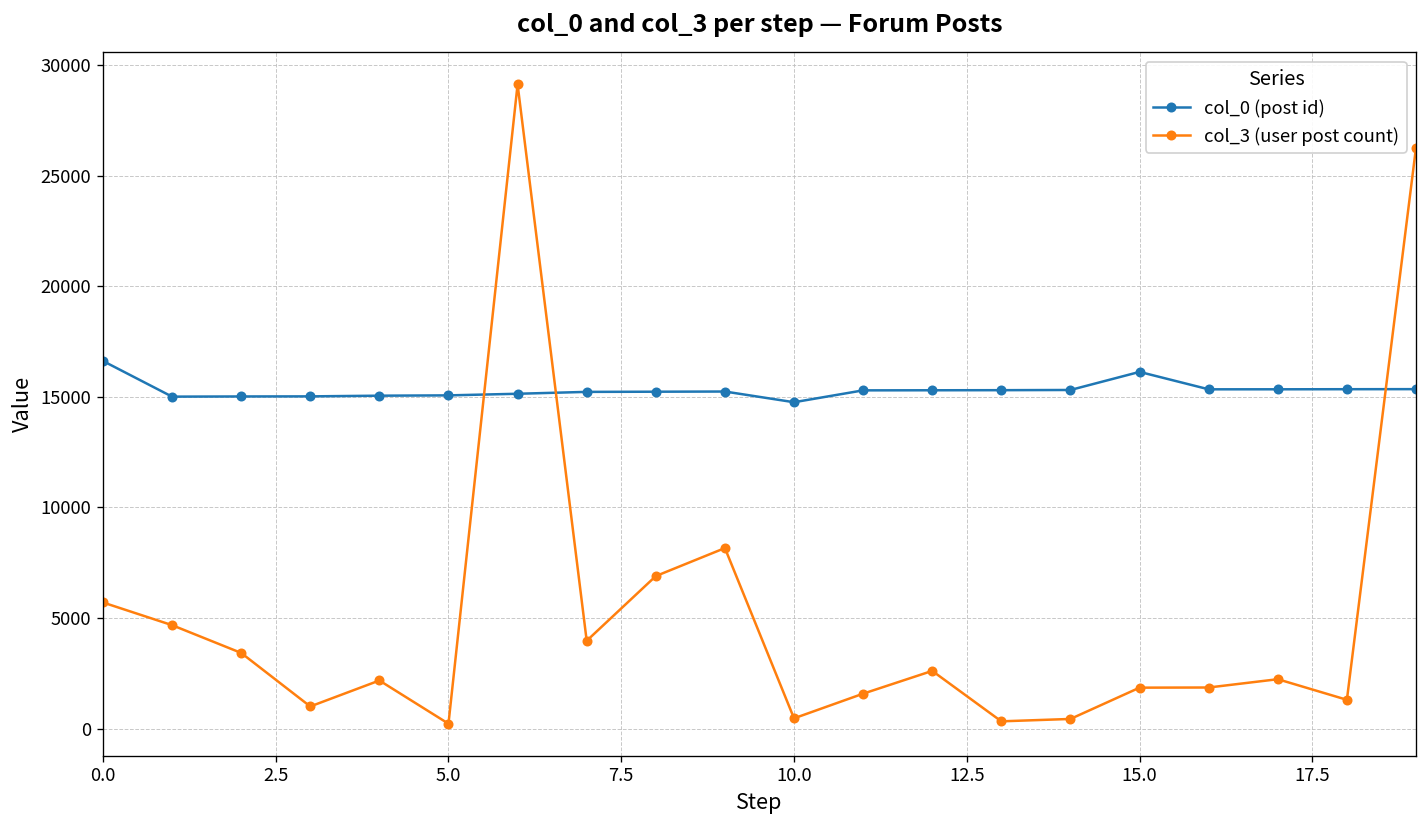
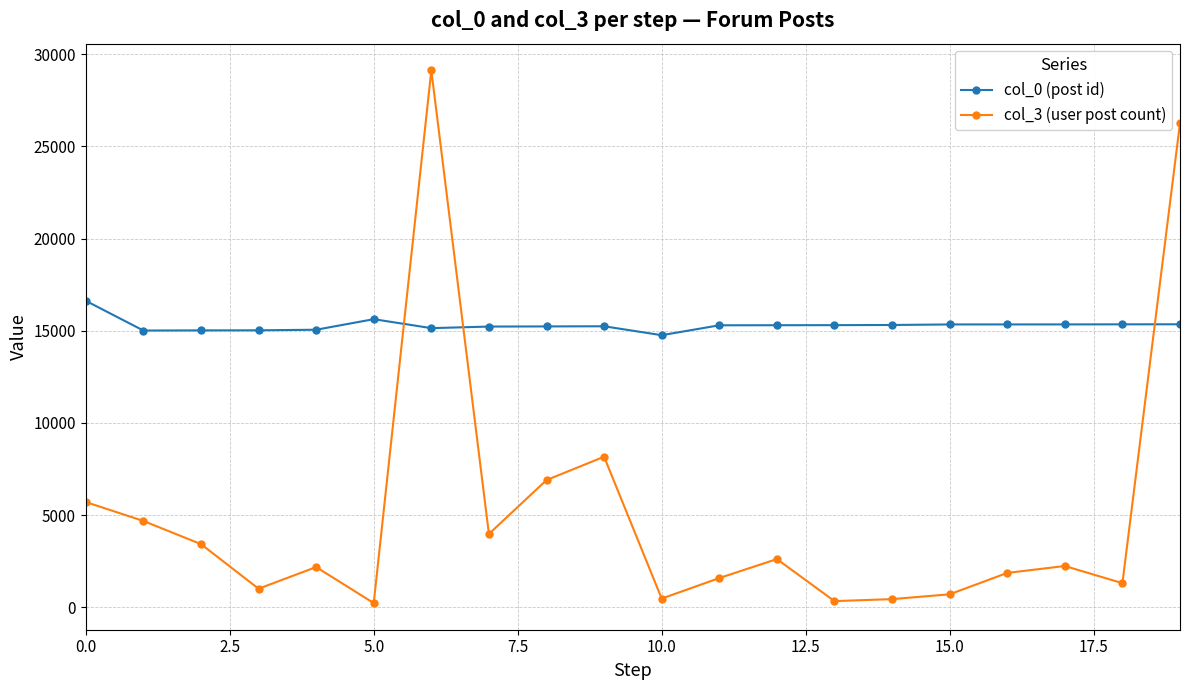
col_0 (post id), 5.0: 15100 -> 15600
col_0 (post id), 15.0: 16100 -> 15300
col_3 (user post count), 15.0: 1900 -> 700
